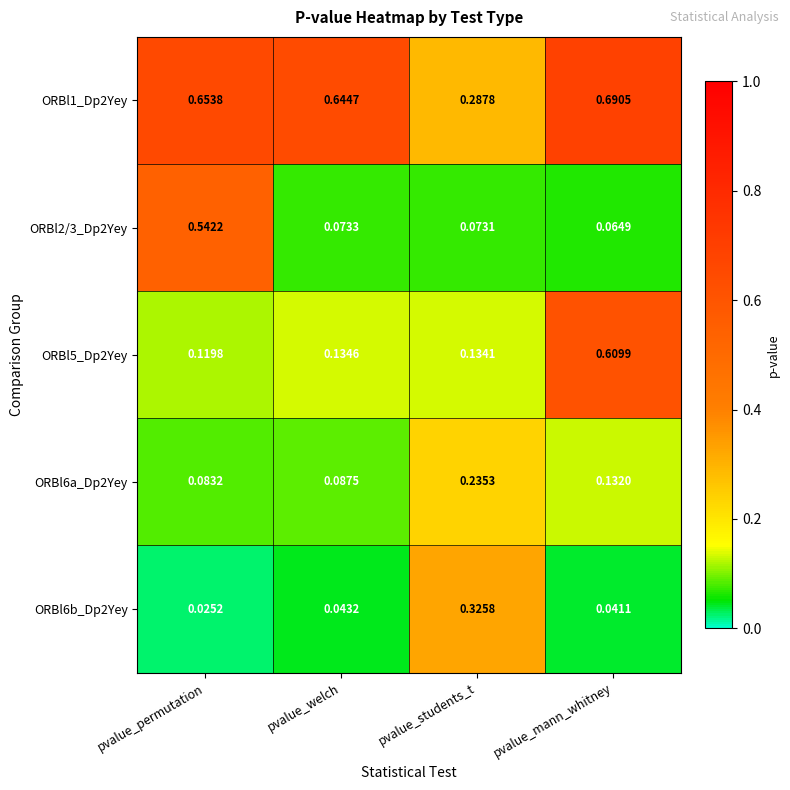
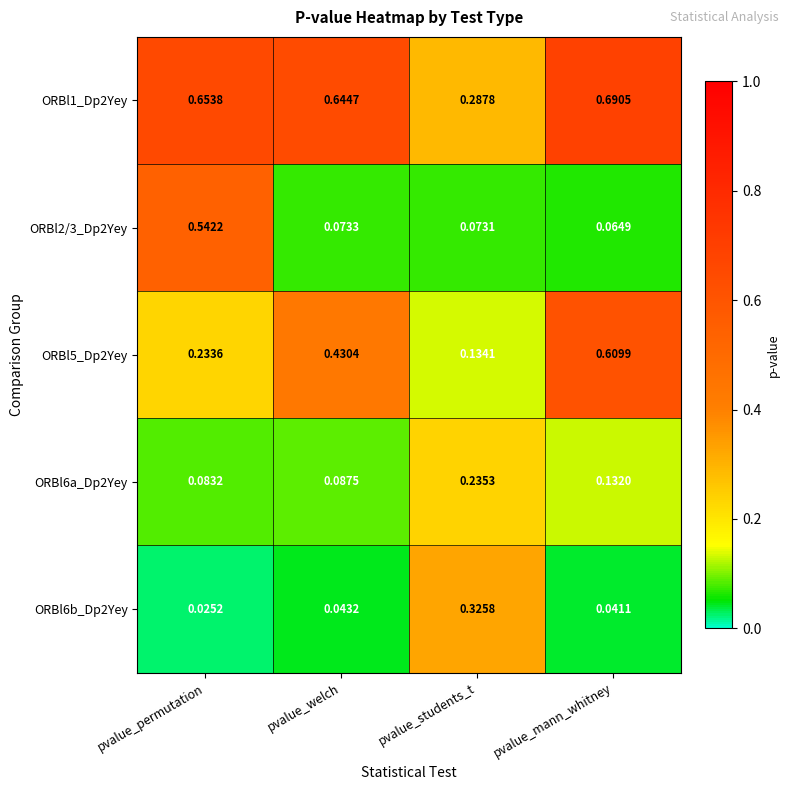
ORBl5_Dp2Yey, pvalue_permutation: 0.1198 -> 0.2336
ORBl5_Dp2Yey, pvalue_welch: 0.1346 -> 0.4304
